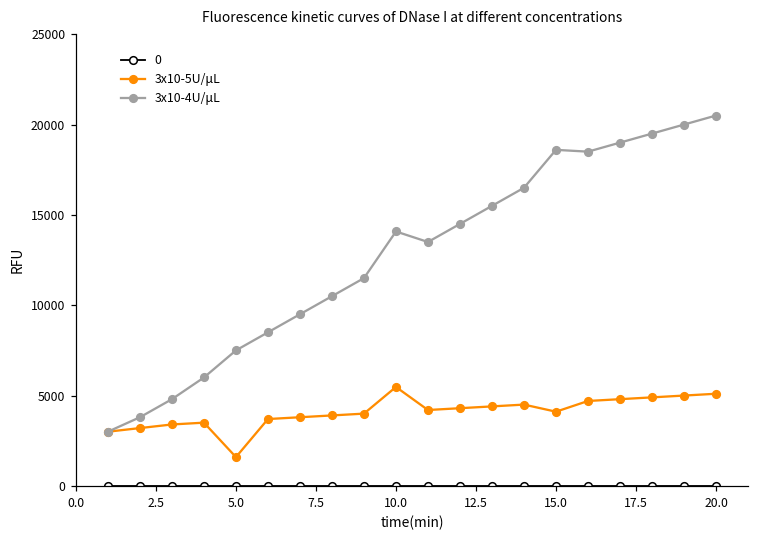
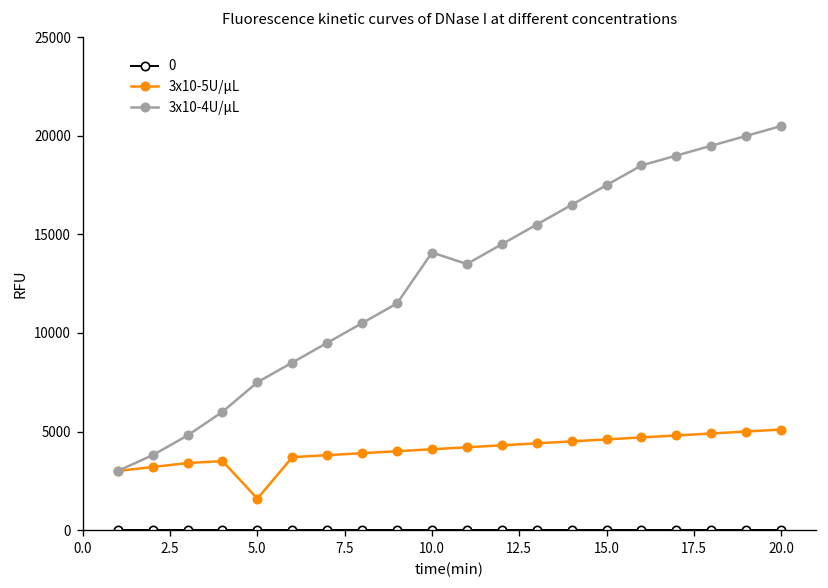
3x10-5U/μL, 10.0: 5500 -> 4100
3x10-5U/μL, 15.0: 4100 -> 4600
3x10-4U/μL, 15.0: 18600 -> 17500
